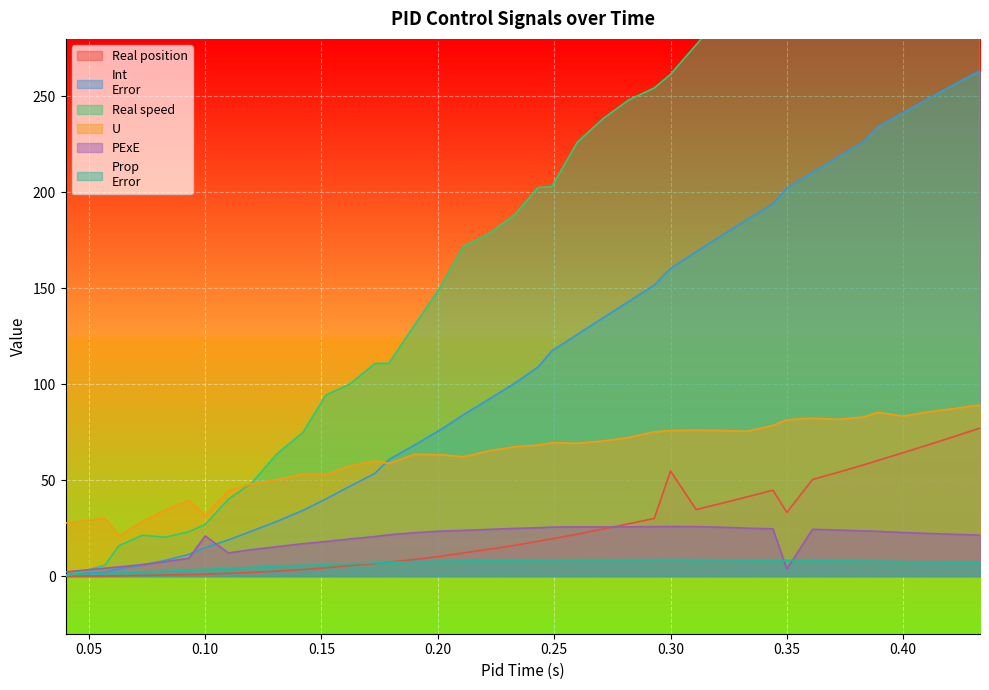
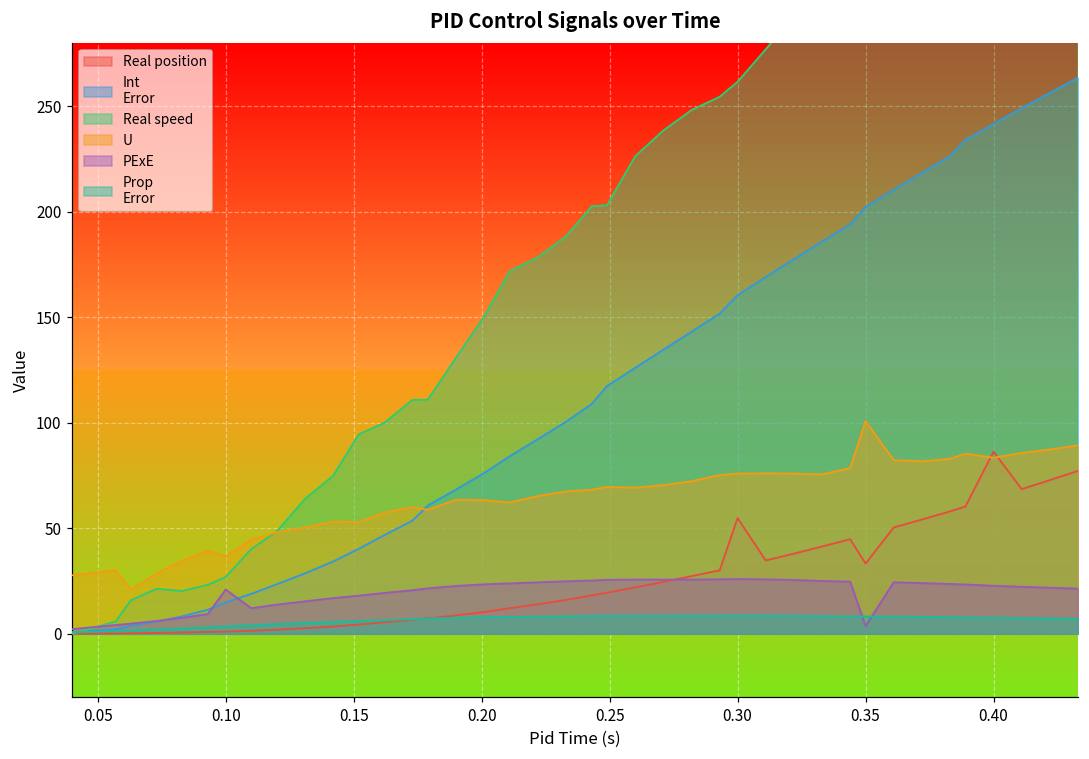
U, 0.10: 32 -> 37
U, 0.35: 82 -> 101
Real position, 0.40: 64 -> 86
